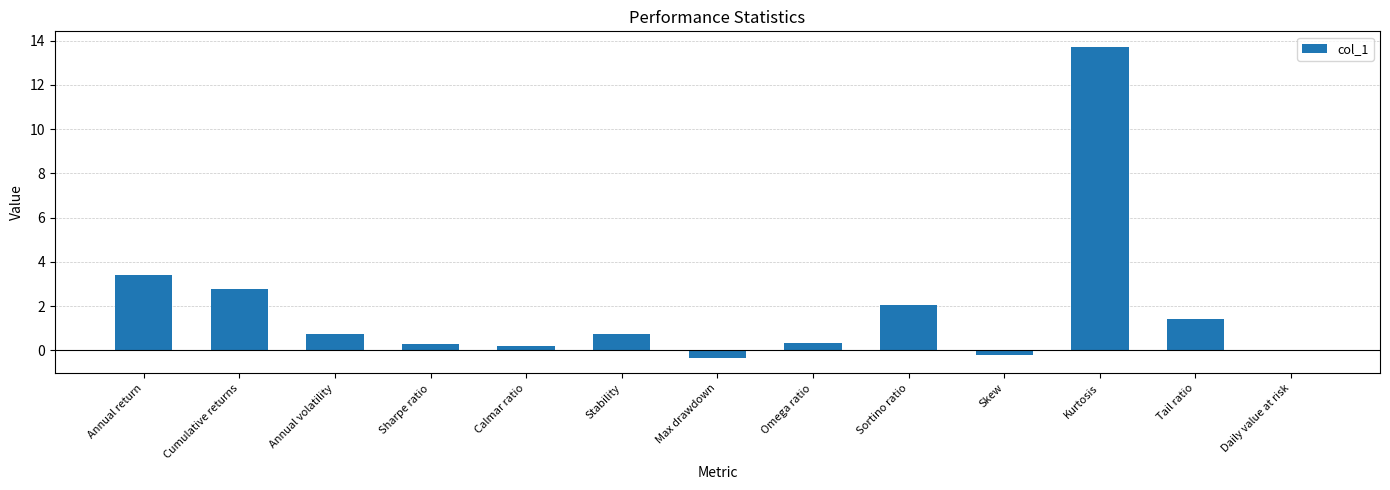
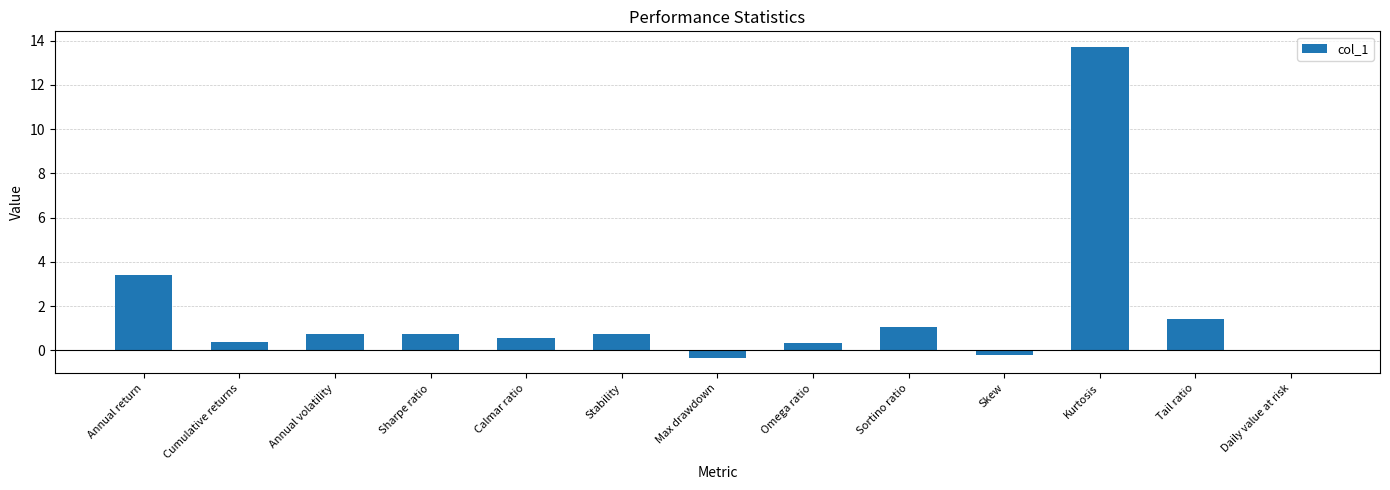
Cumulative returns: 2.8 -> 0.4
Sharpe ratio: 0.3 -> 0.8
Calmar ratio: 0.2 -> 0.5
Sortino ratio: 2.0 -> 1.1
